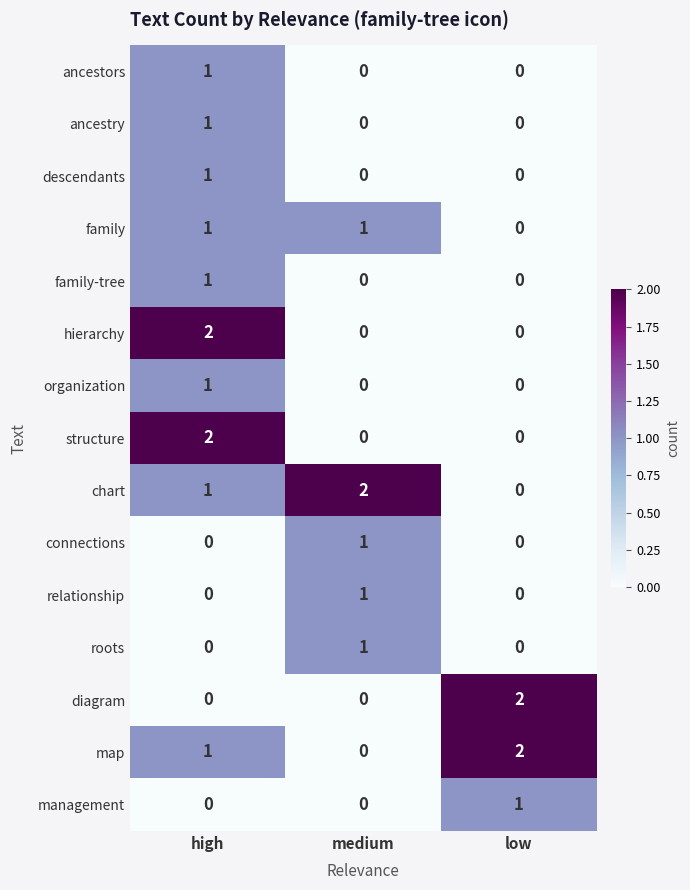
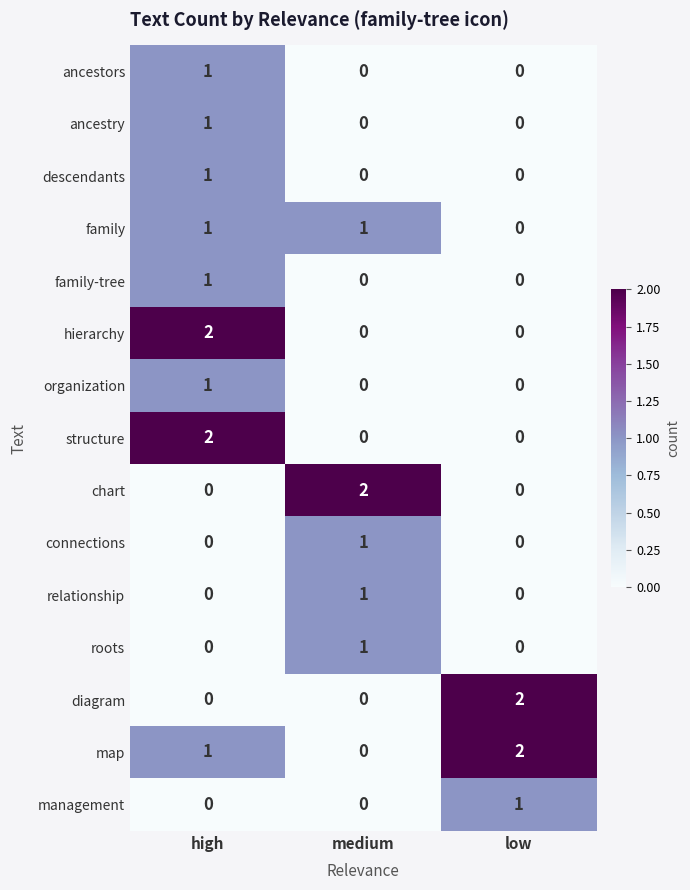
chart, high: 1 -> 0
